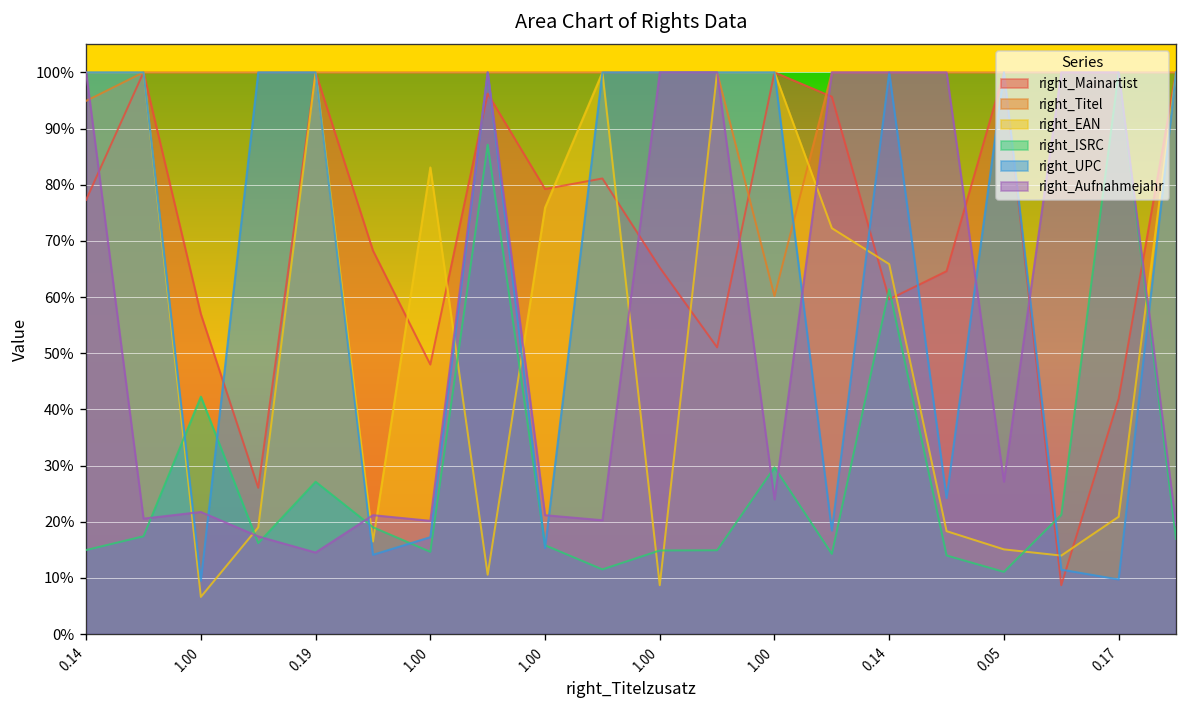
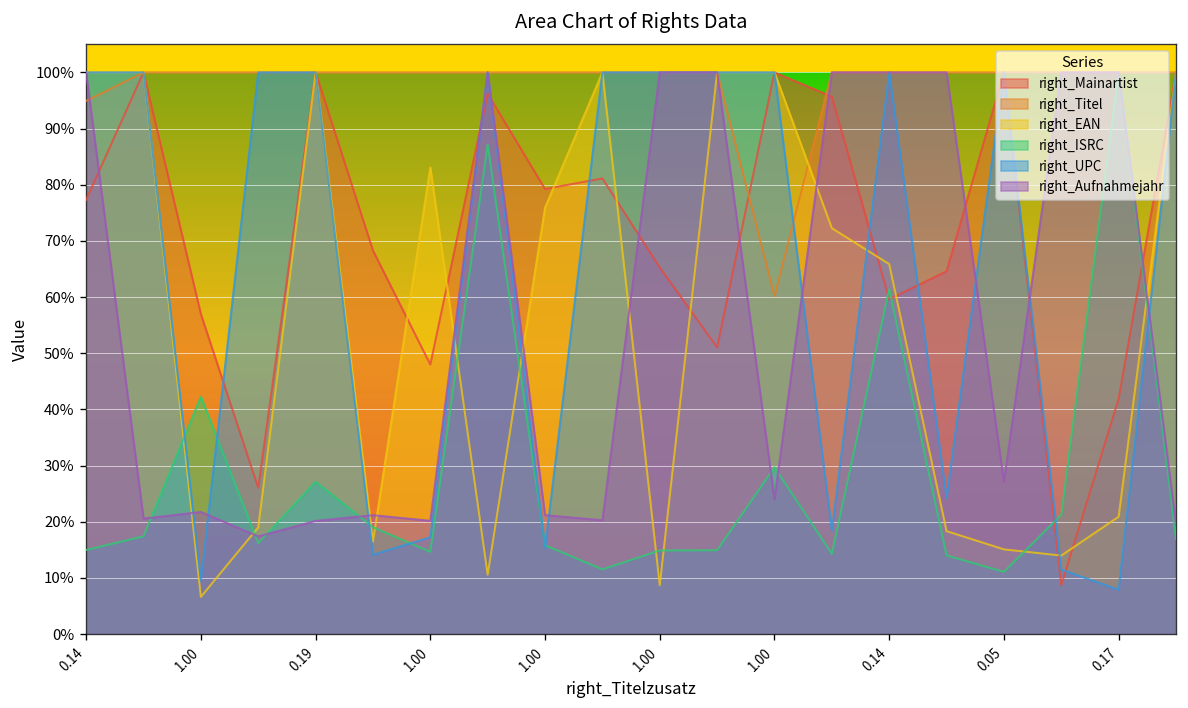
right_Aufnahmejahr, 0.19: 15% -> 20%
right_UPC, 0.17: 10% -> 8%
